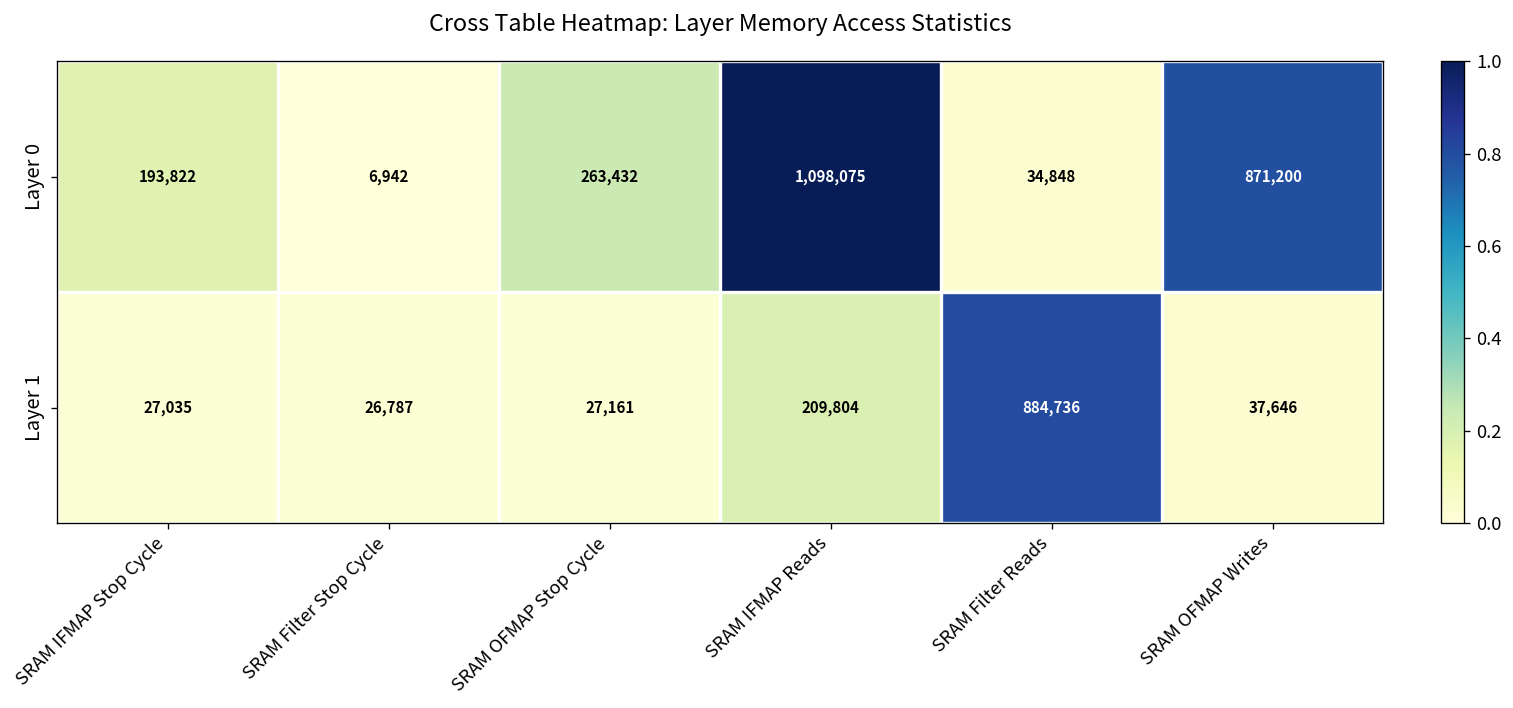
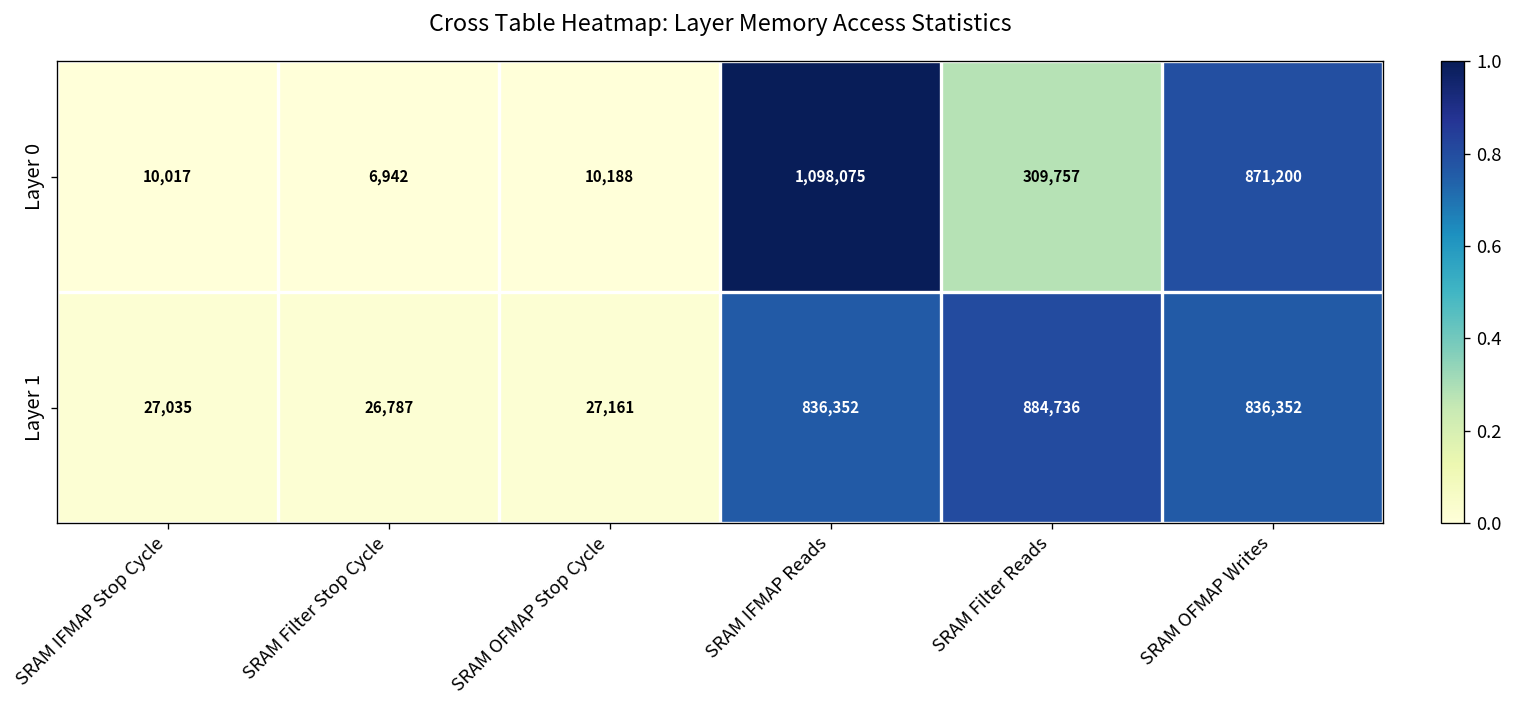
Layer 0, SRAM IFMAP Stop Cycle: 193,822 -> 10,017
Layer 0, SRAM OFMAP Stop Cycle: 263,432 -> 10,188
Layer 0, SRAM Filter Reads: 34,848 -> 309,757
Layer 1, SRAM IFMAP Reads: 209,804 -> 836,352
Layer 1, SRAM OFMAP Writes: 37,646 -> 836,352
